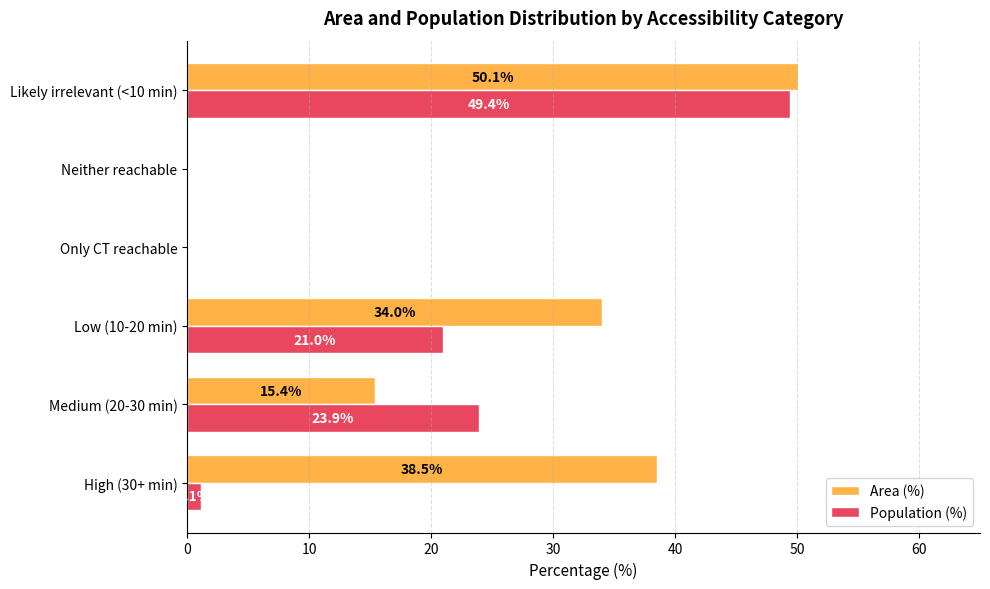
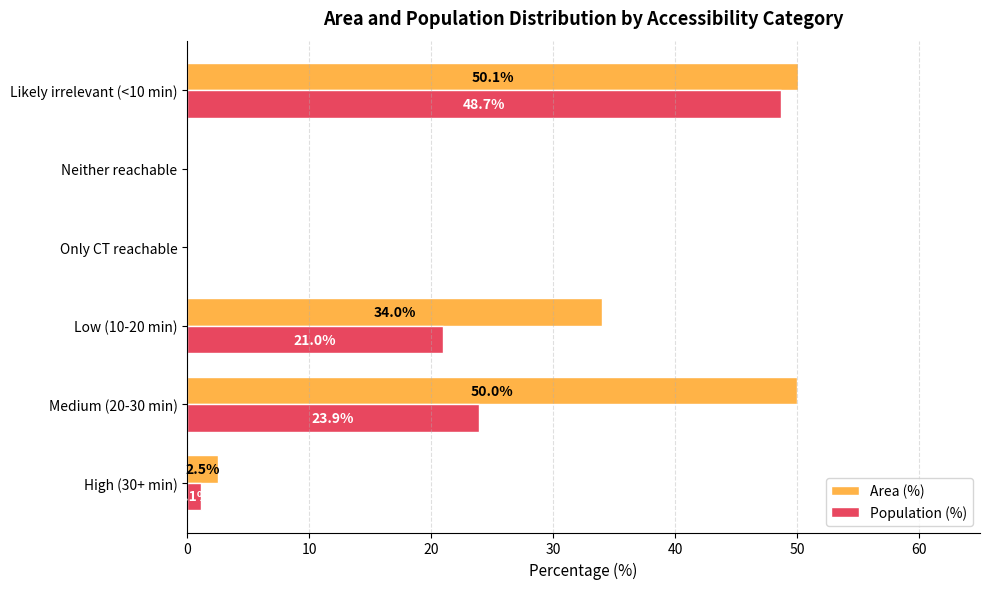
Population (%), Likely irrelevant (<10 min): 49.4% -> 48.7%
Area (%), Medium (20-30 min): 15.4% -> 50.0%
Area (%), High (30+ min): 38.5% -> 2.5%
